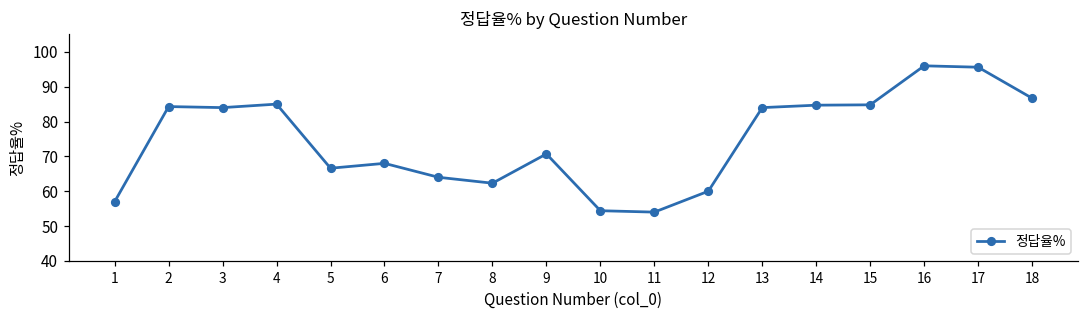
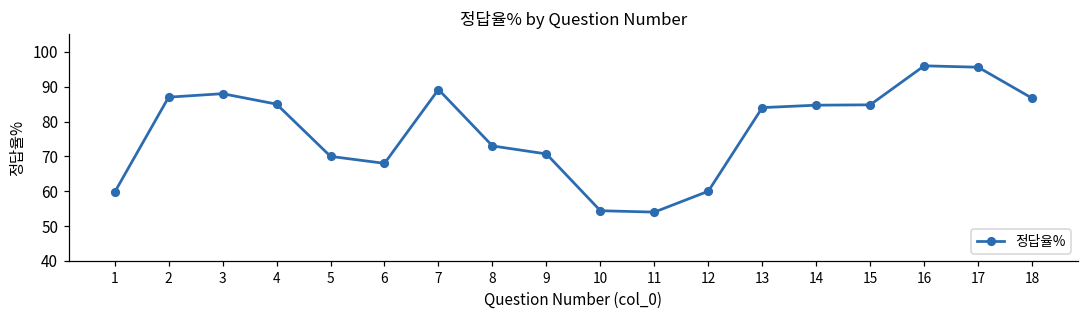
1: 57 -> 60
2: 84 -> 87
3: 84 -> 88
5: 67 -> 70
7: 64 -> 89
8: 62 -> 73
